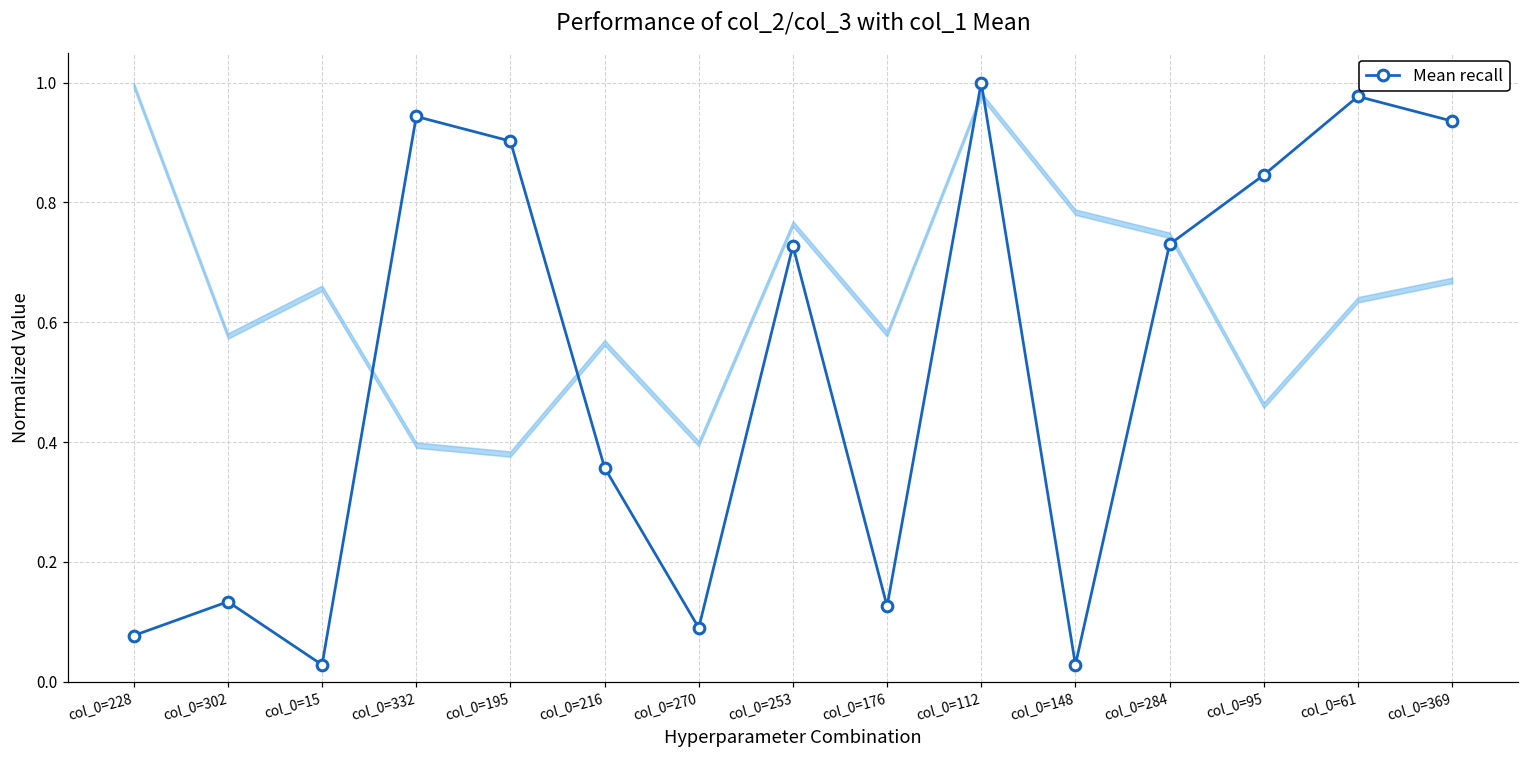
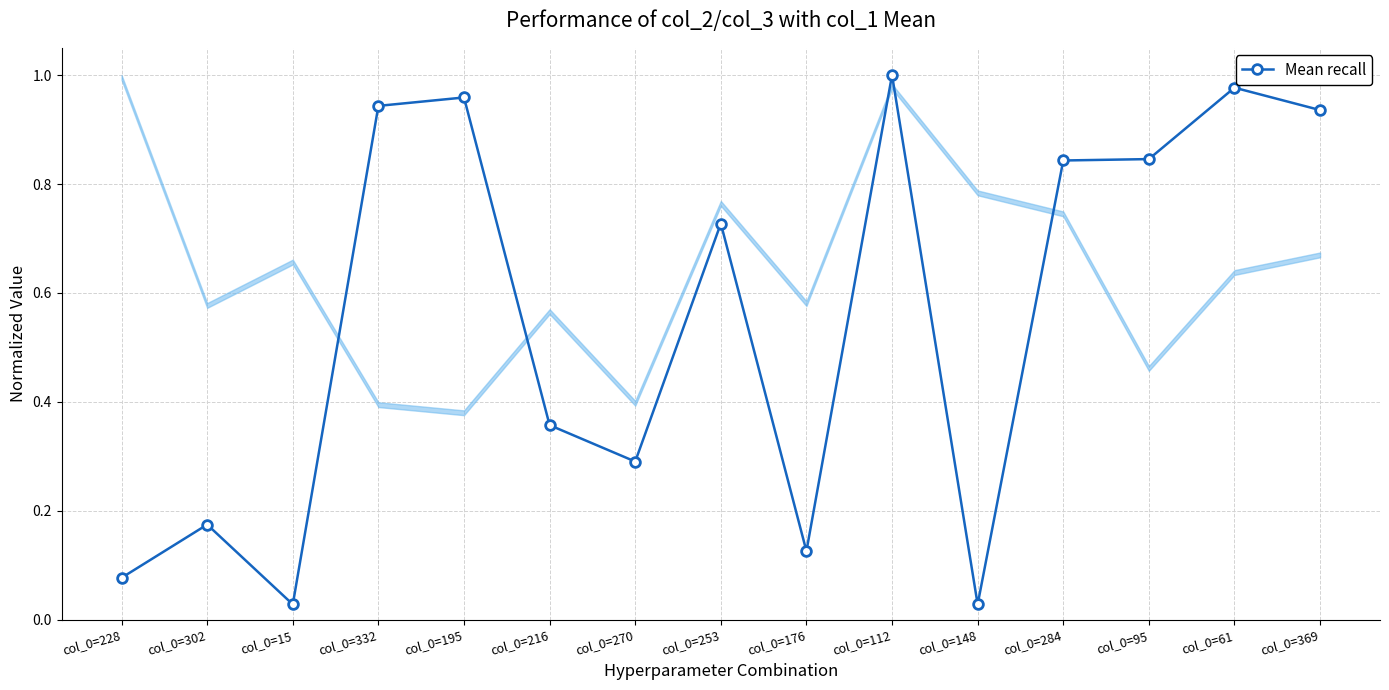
Mean recall, col_0=302: 0.13 -> 0.17
Mean recall, col_0=195: 0.90 -> 0.96
Mean recall, col_0=270: 0.09 -> 0.29
Mean recall, col_0=284: 0.73 -> 0.84
